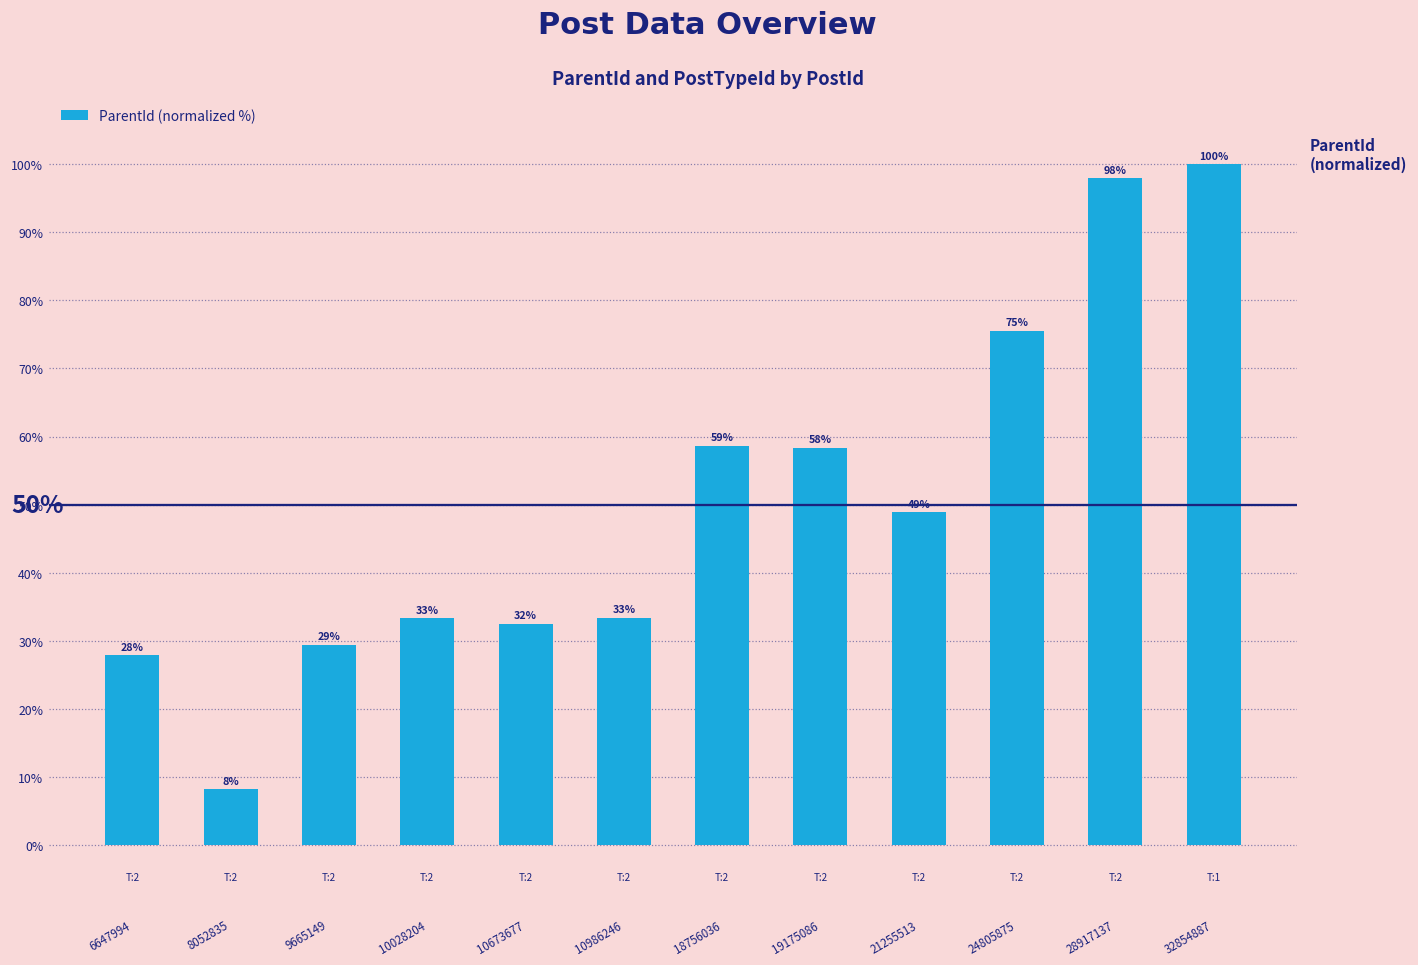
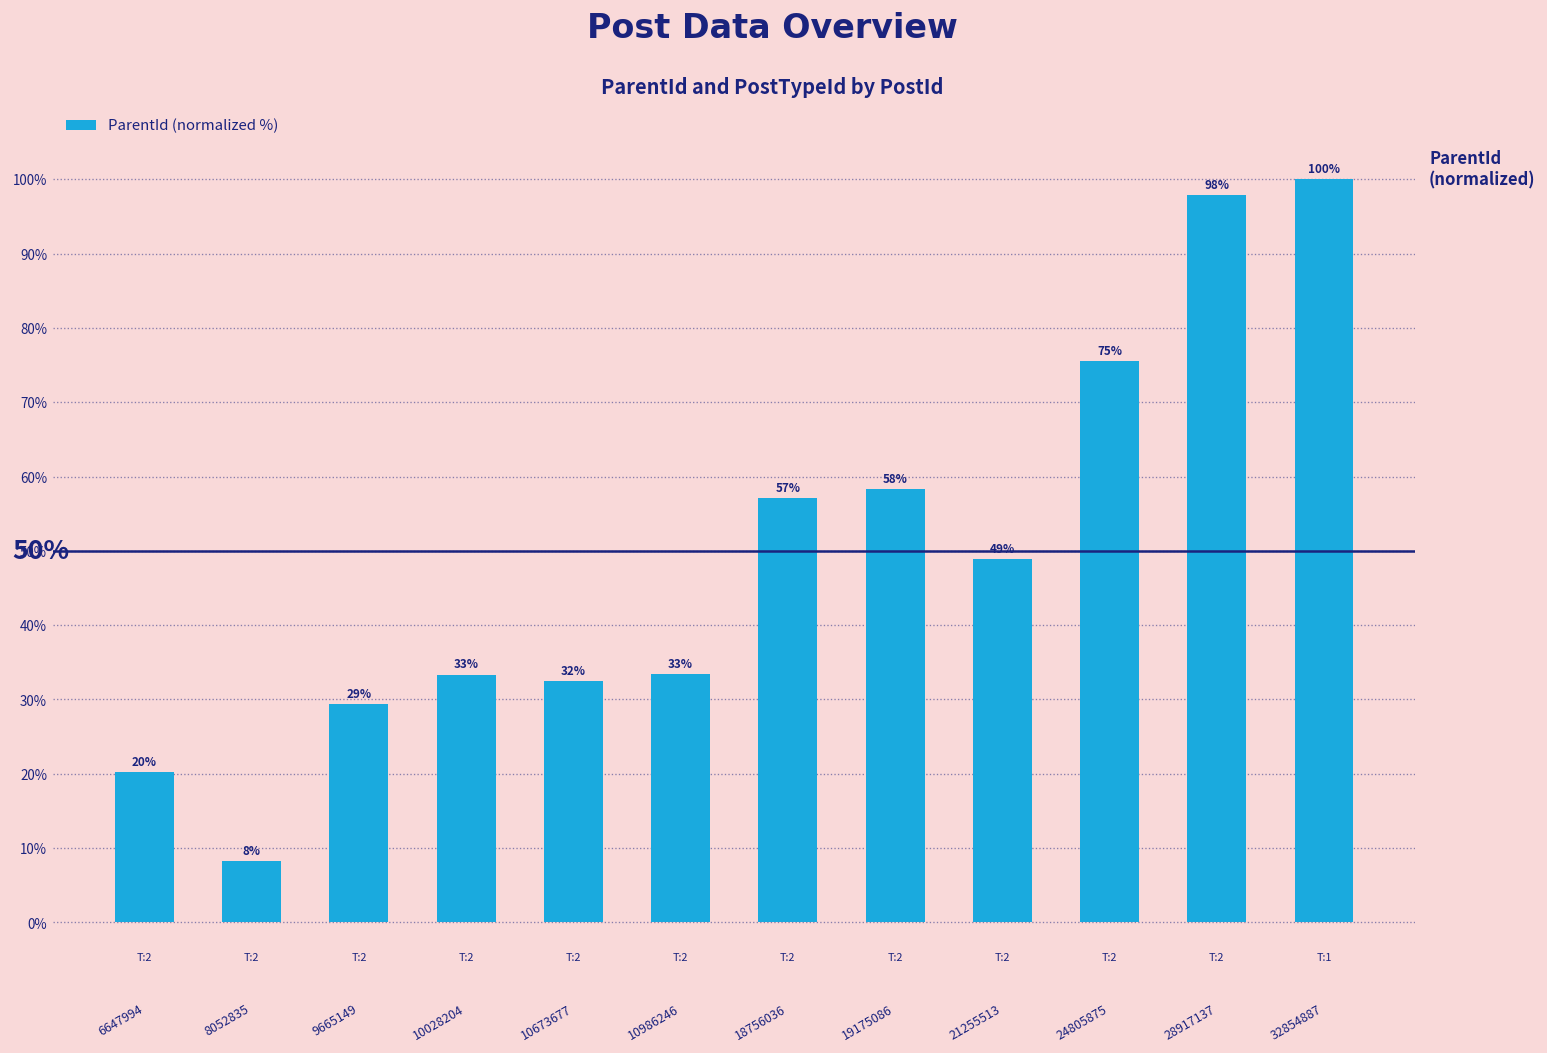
6647994: 28% -> 20%
18756036: 59% -> 57%
